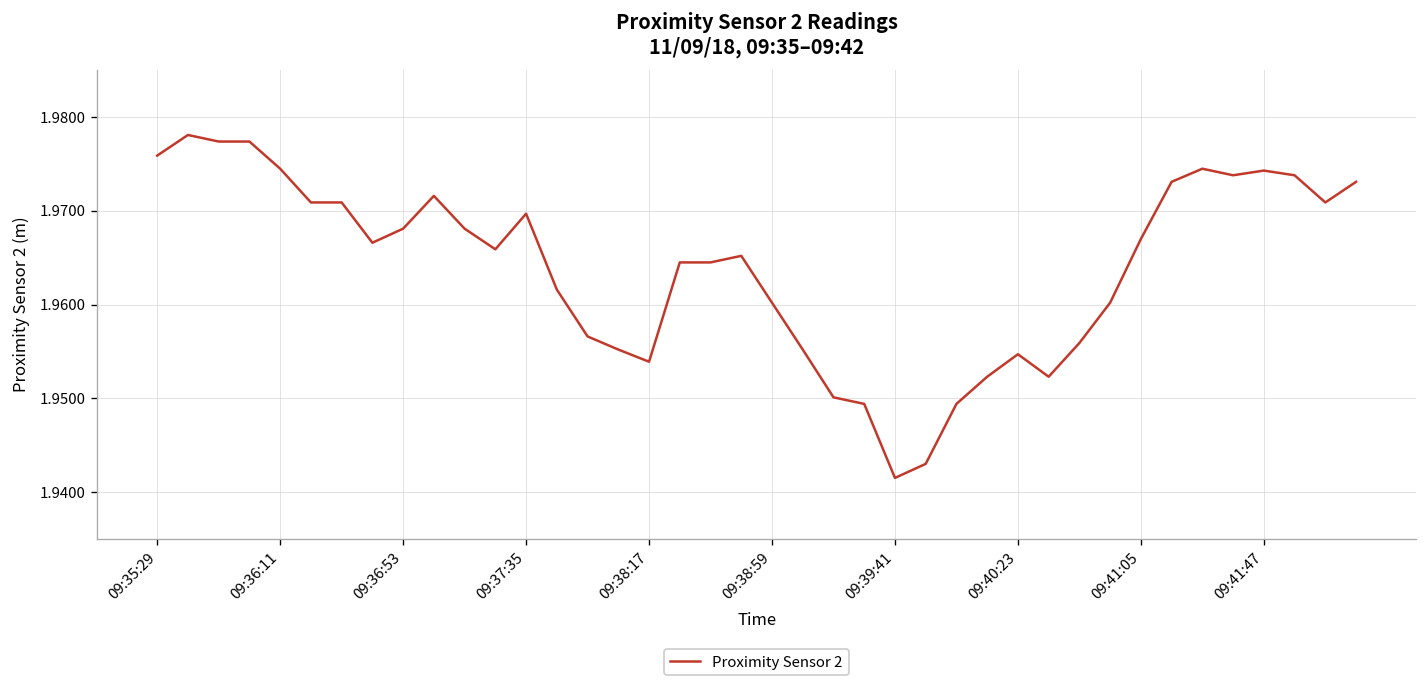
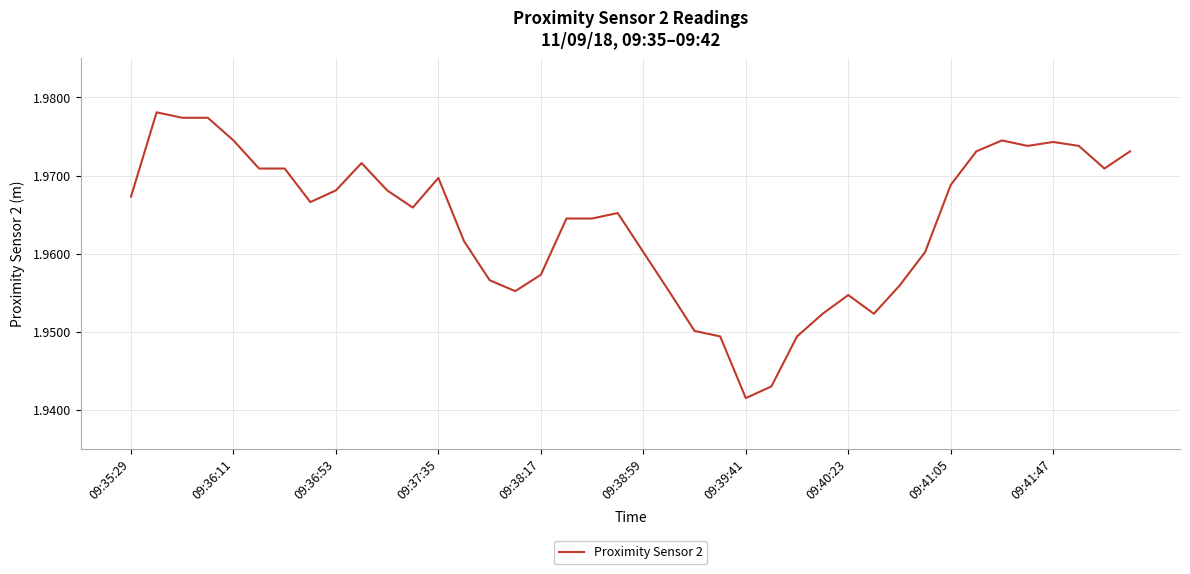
09:35:29: 1.976 -> 1.967
09:38:17: 1.954 -> 1.957
09:41:05: 1.967 -> 1.969
